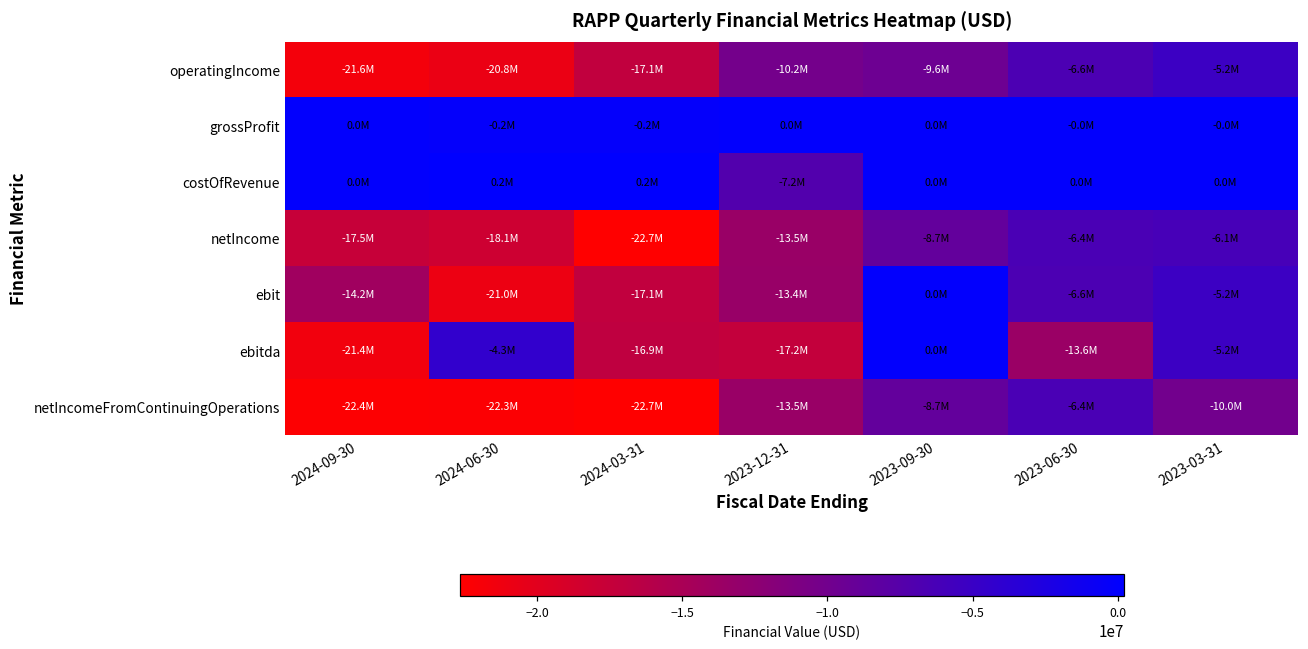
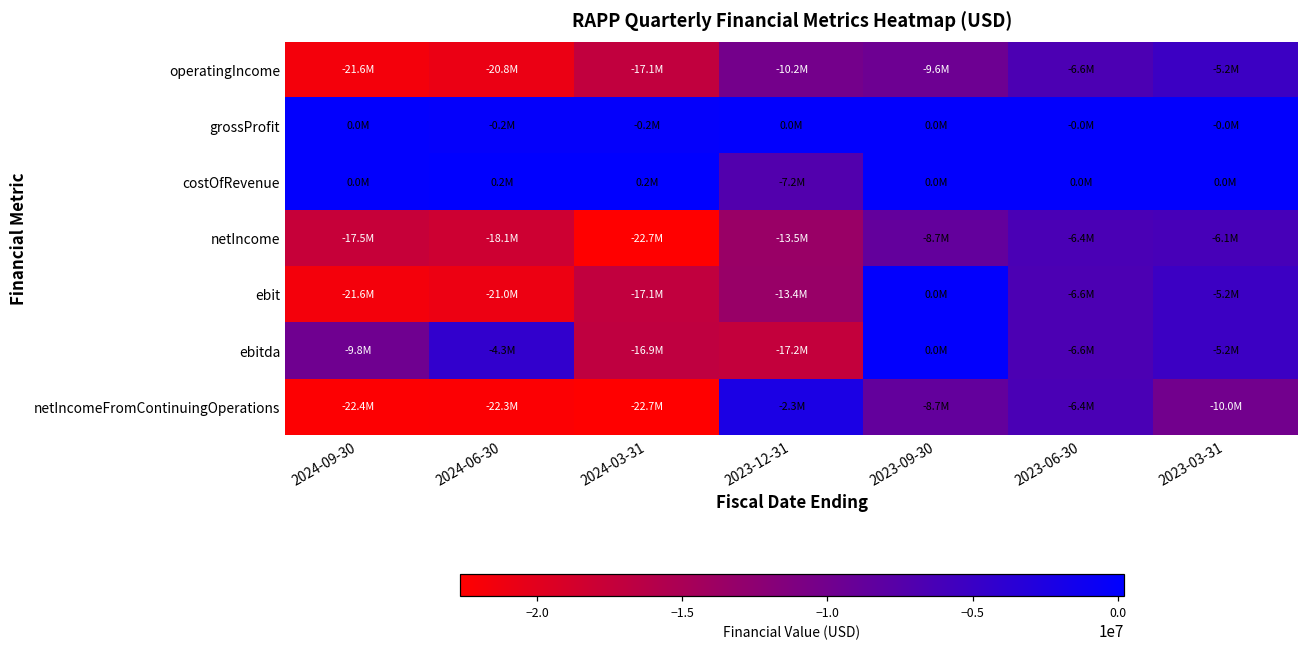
ebit, 2024-09-30: -14.2M -> -21.6M
ebitda, 2024-09-30: -21.4M -> -9.8M
ebitda, 2023-06-30: -13.6M -> -6.6M
netIncomeFromContinuingOperations, 2023-12-31: -13.5M -> -2.3M
